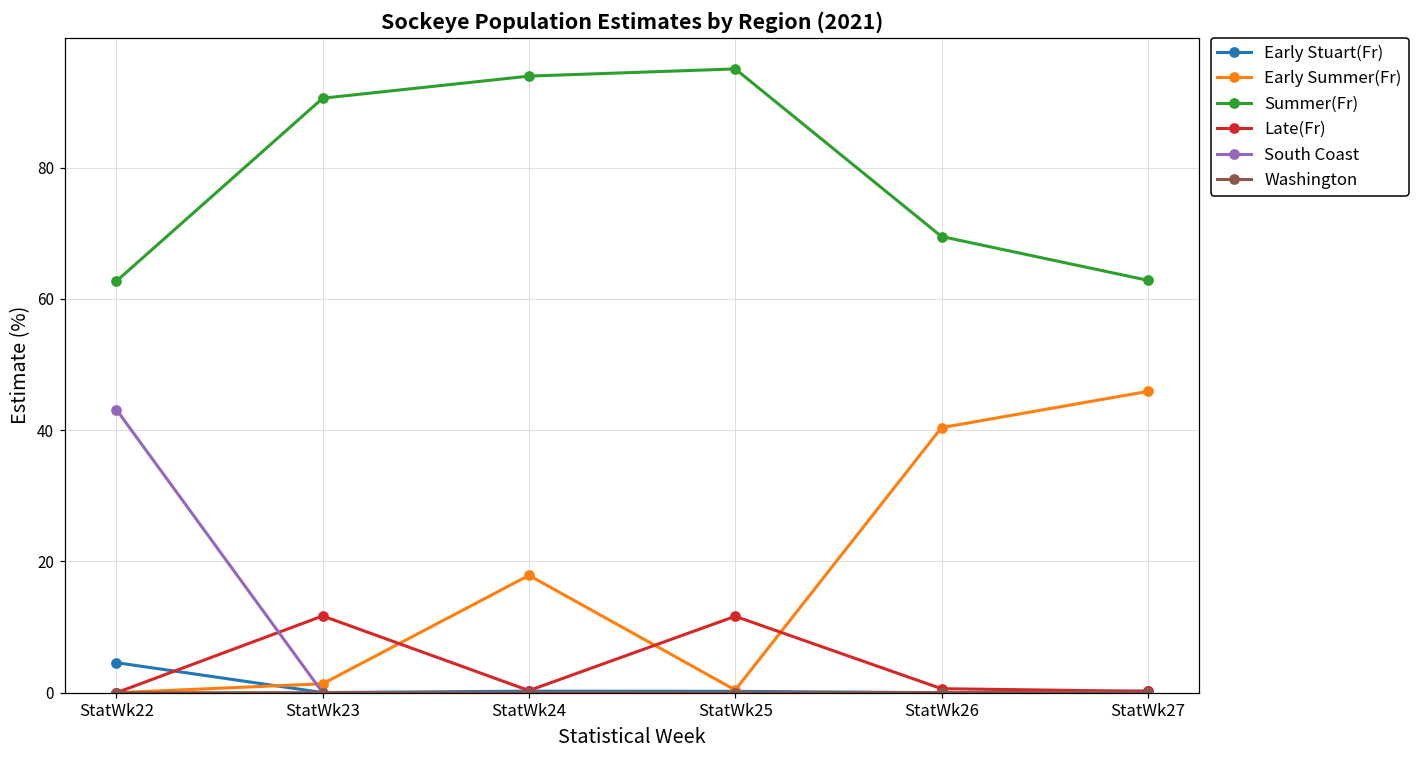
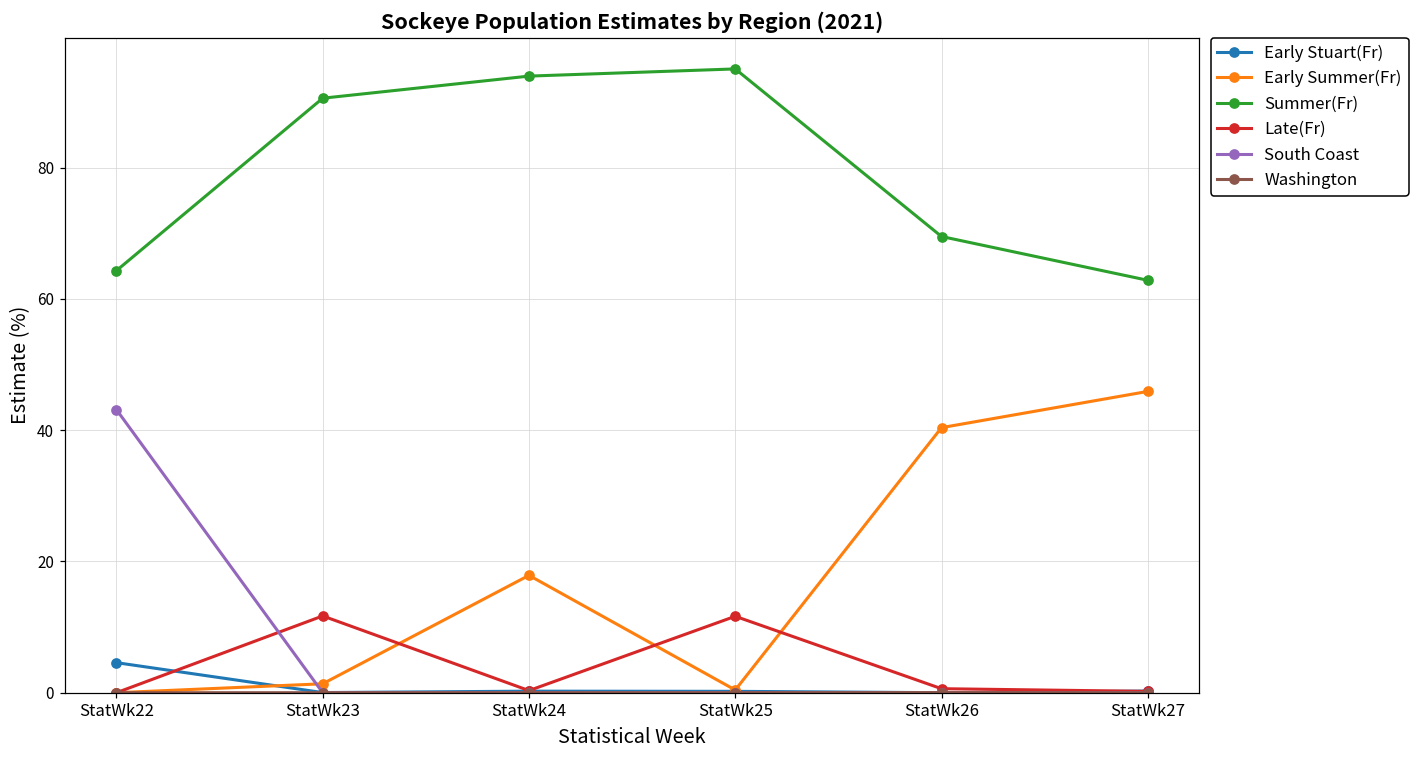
Summer(Fr), StatWk22: 63 -> 64
